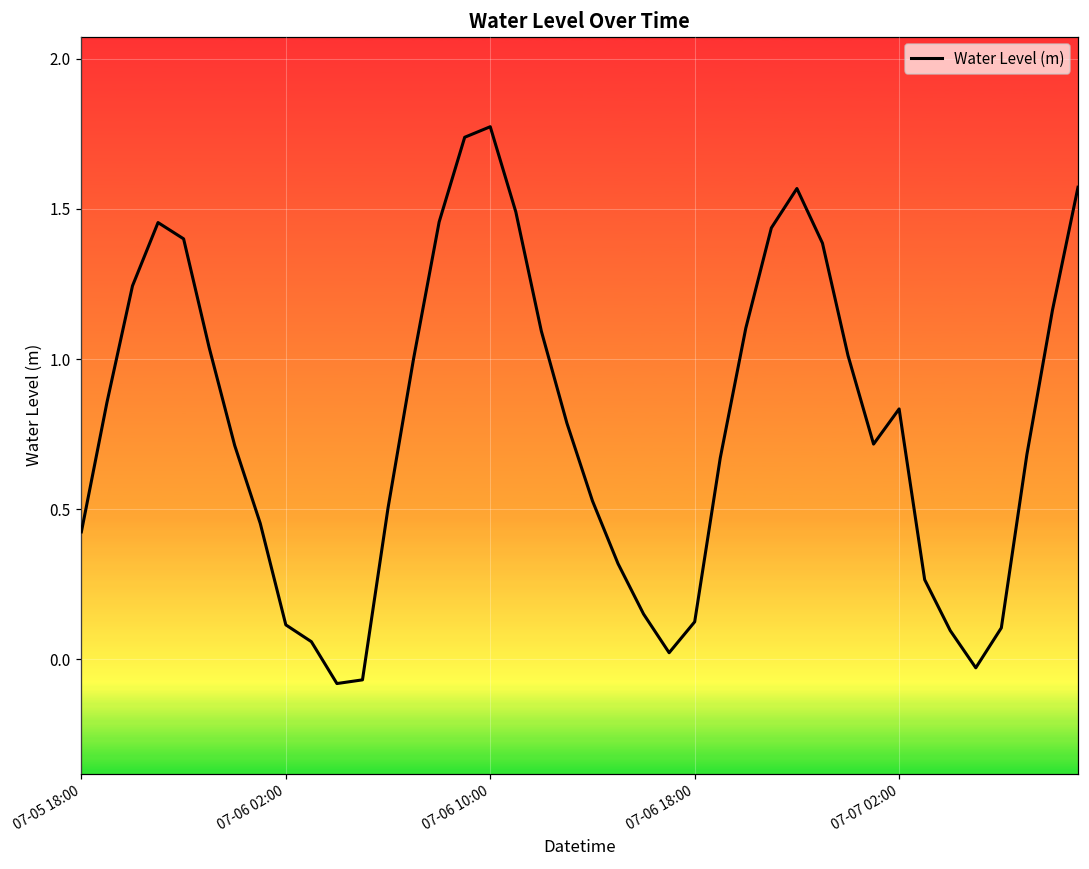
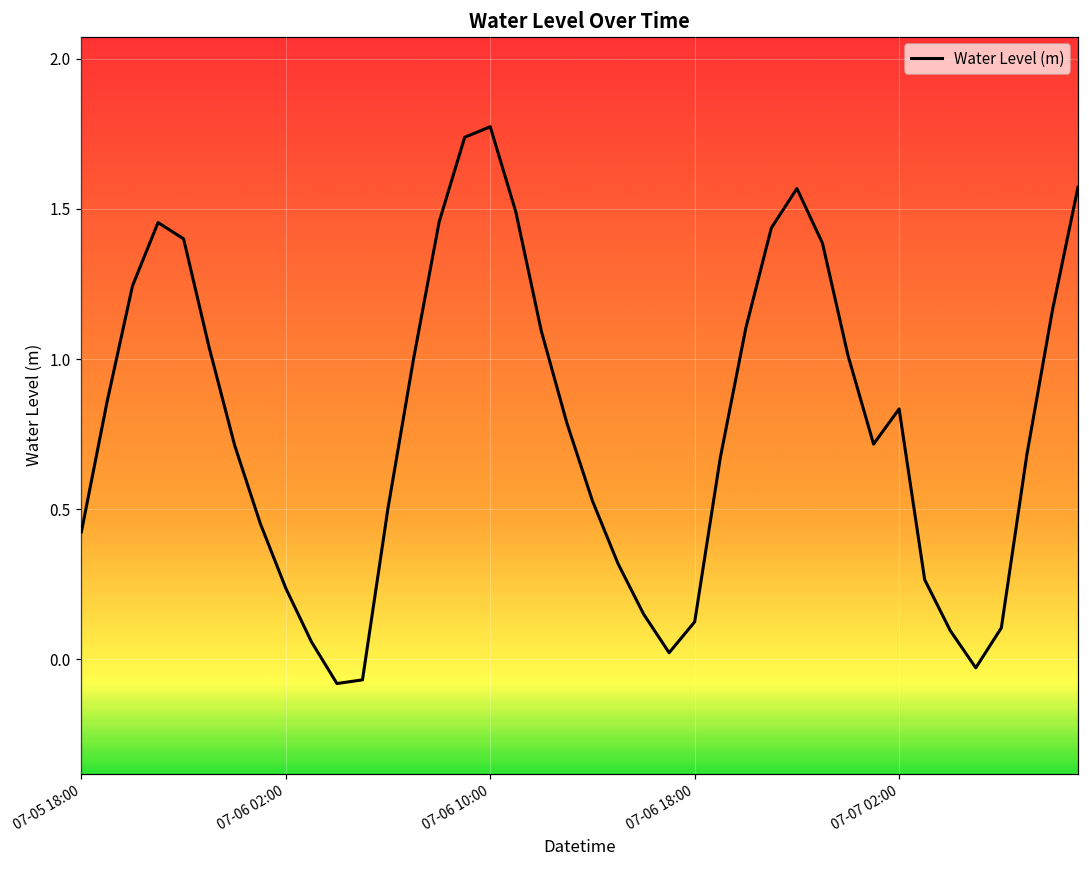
07-06 02:00: 0.11 -> 0.24
